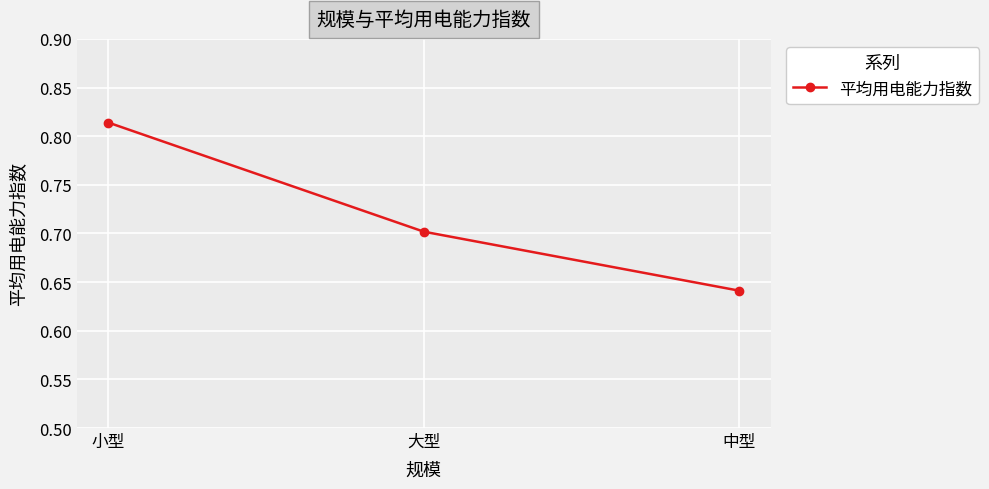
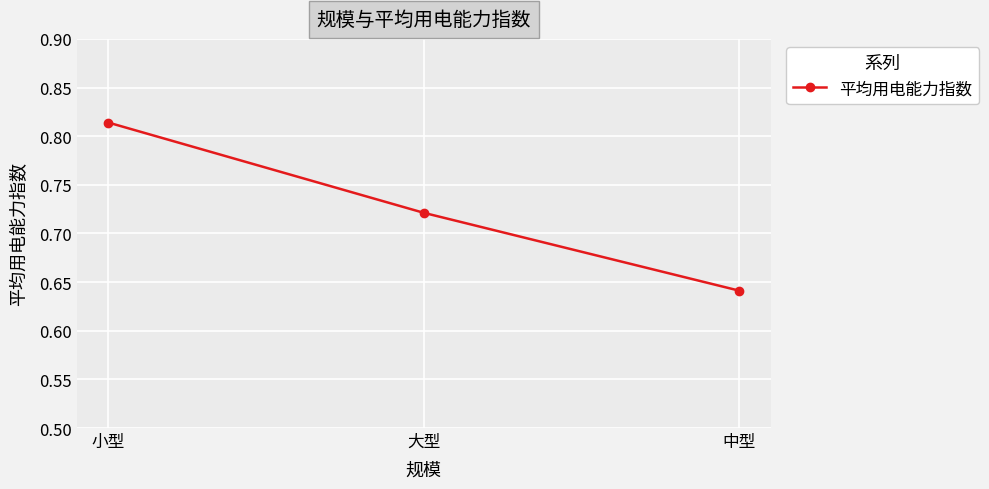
大型: 0.70 -> 0.72
